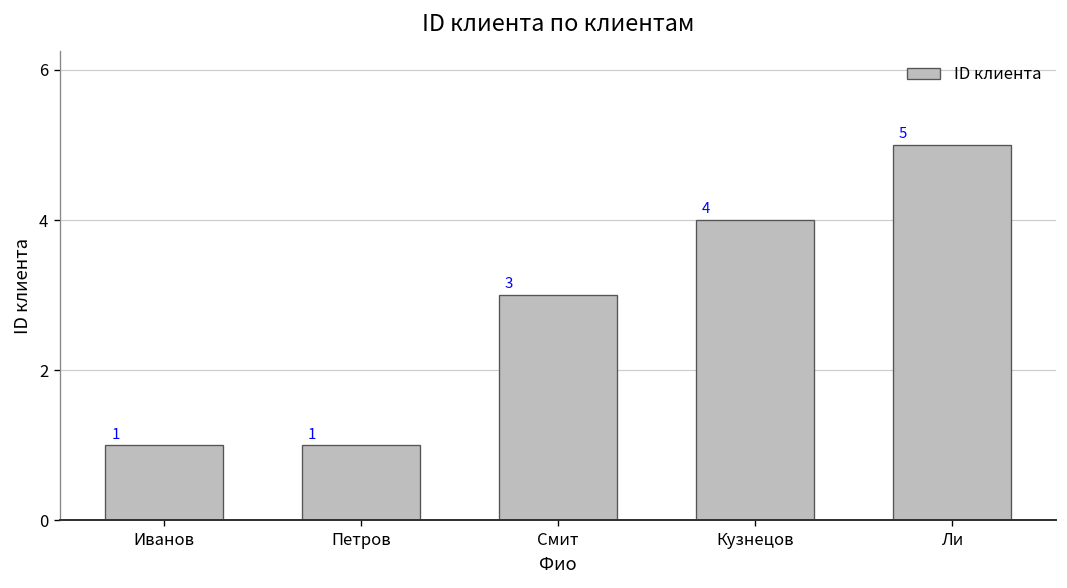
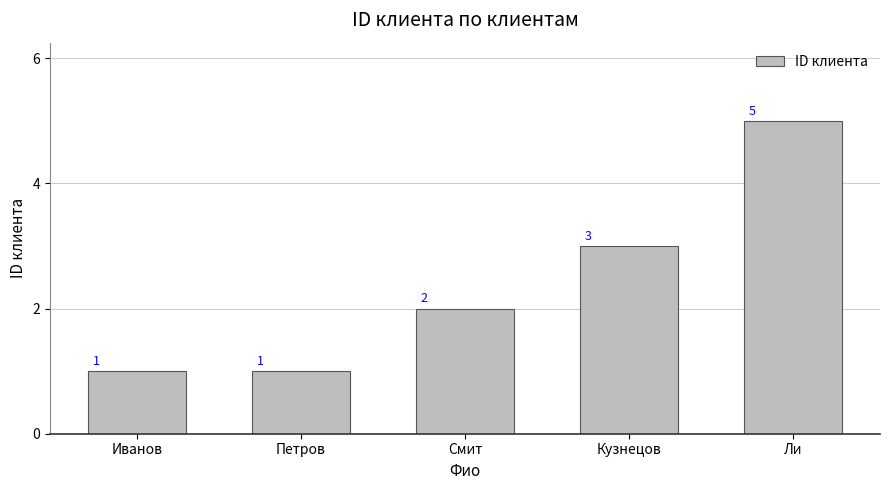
Смит: 3 -> 2
Кузнецов: 4 -> 3
